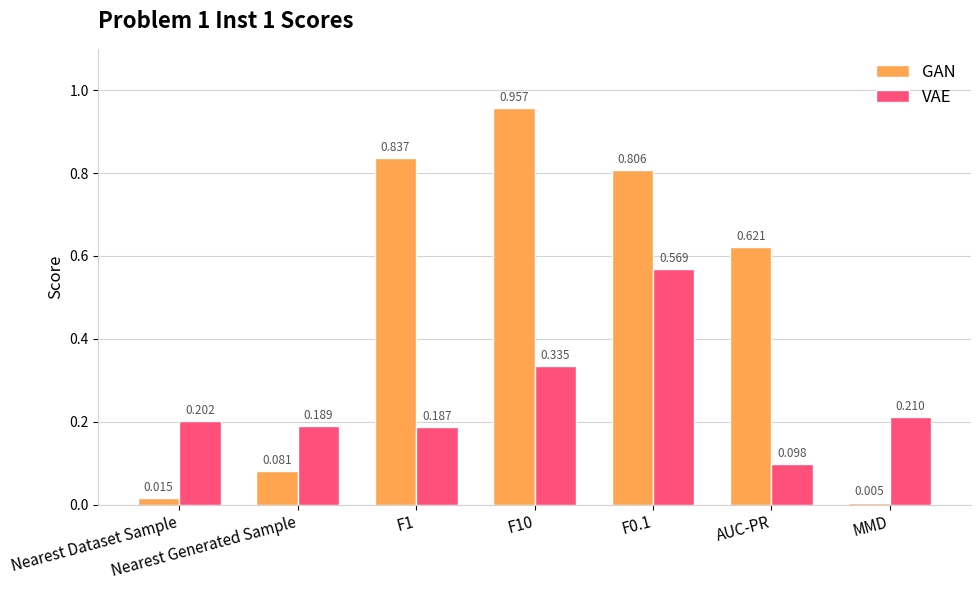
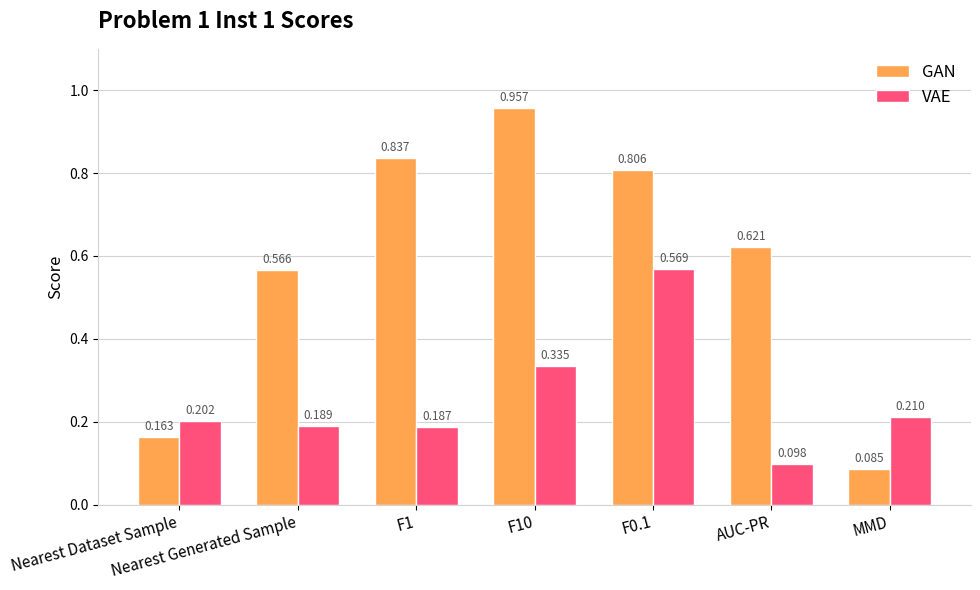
GAN, Nearest Dataset Sample: 0.015 -> 0.163
GAN, Nearest Generated Sample: 0.081 -> 0.566
GAN, MMD: 0.005 -> 0.085
